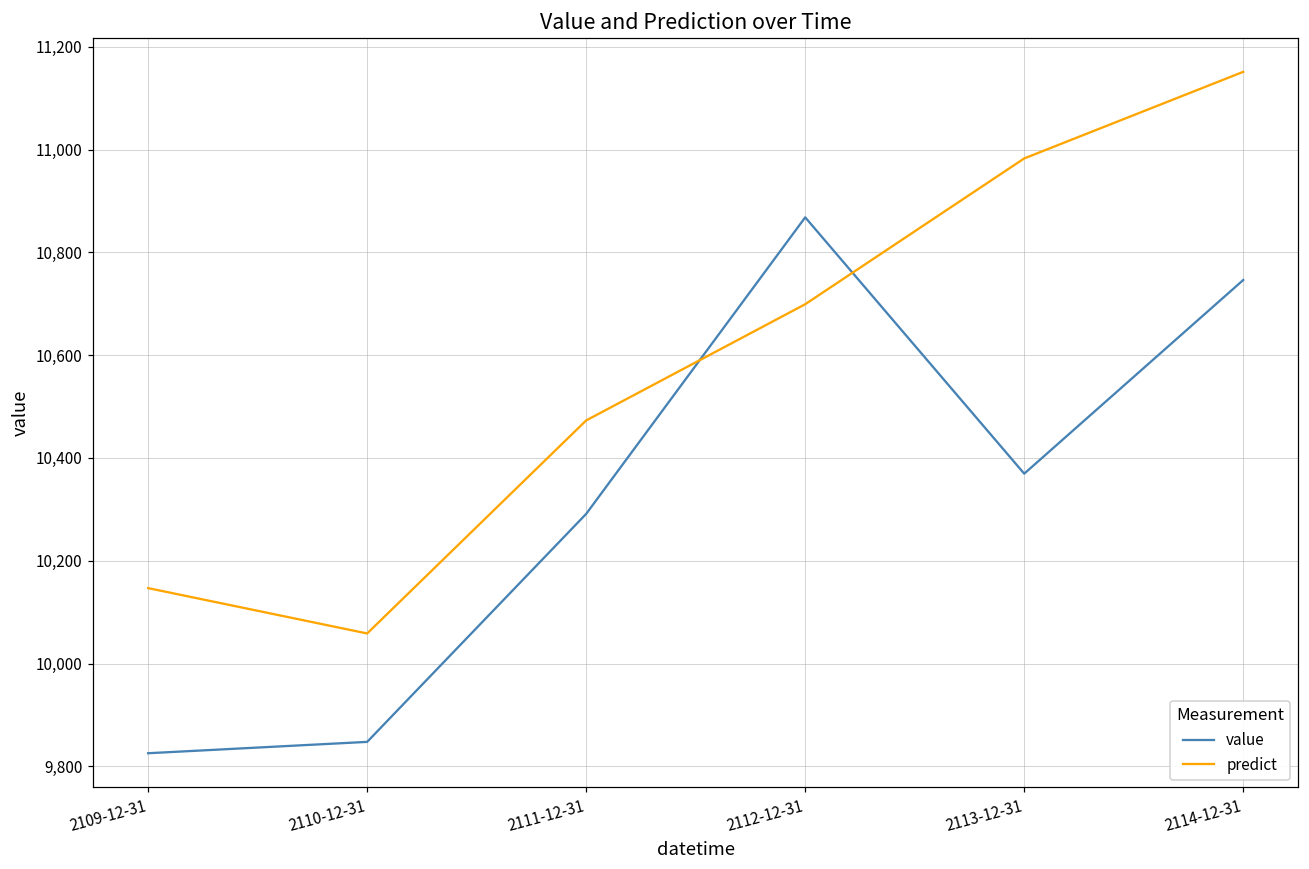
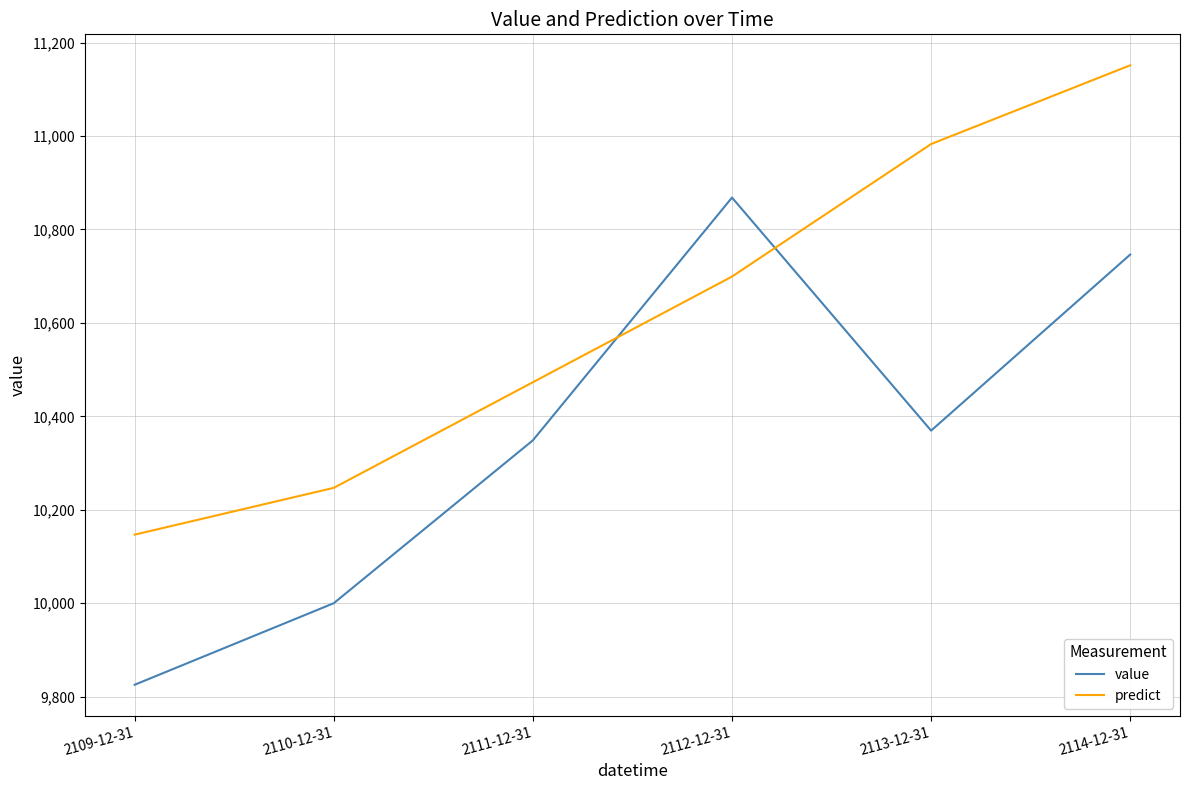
value, 2110-12-31: 9,850 -> 10,000
predict, 2110-12-31: 10,060 -> 10,250
value, 2111-12-31: 10,290 -> 10,350
